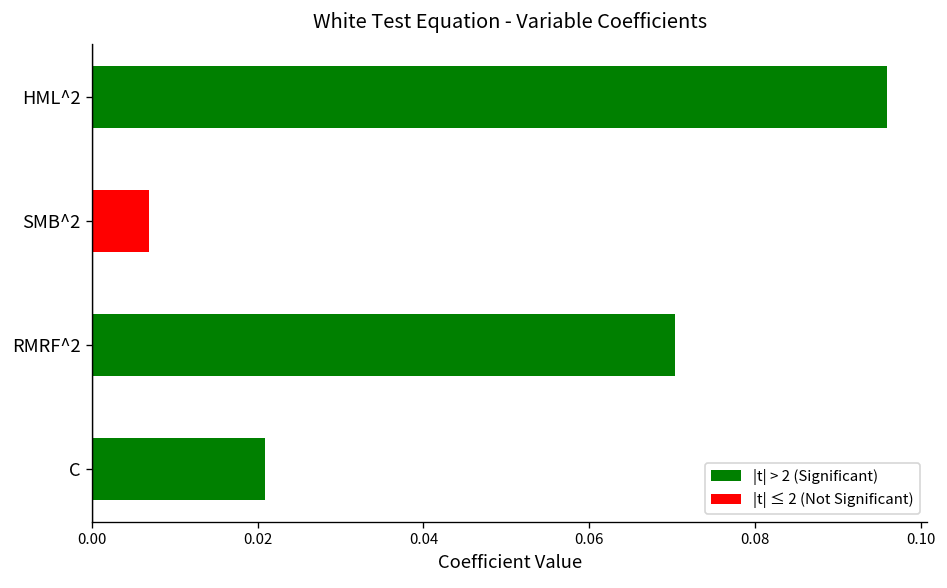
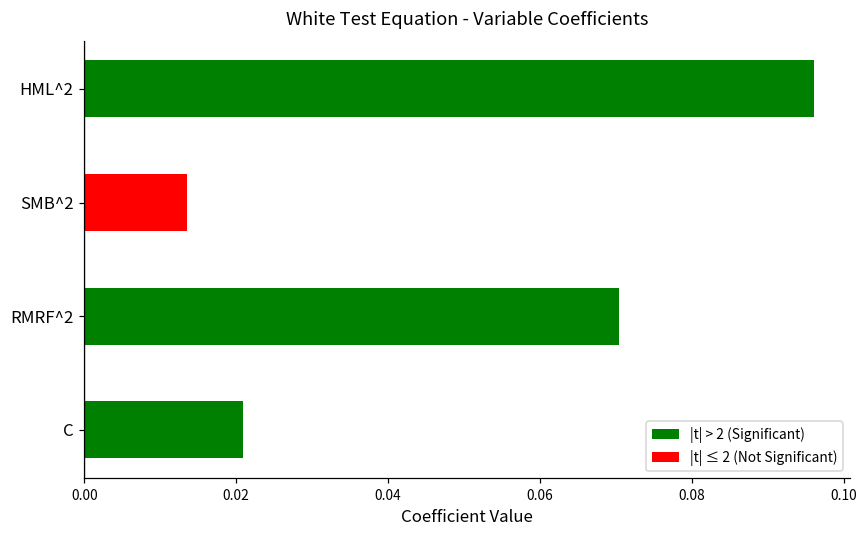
SMB^2: 0.007 -> 0.014
